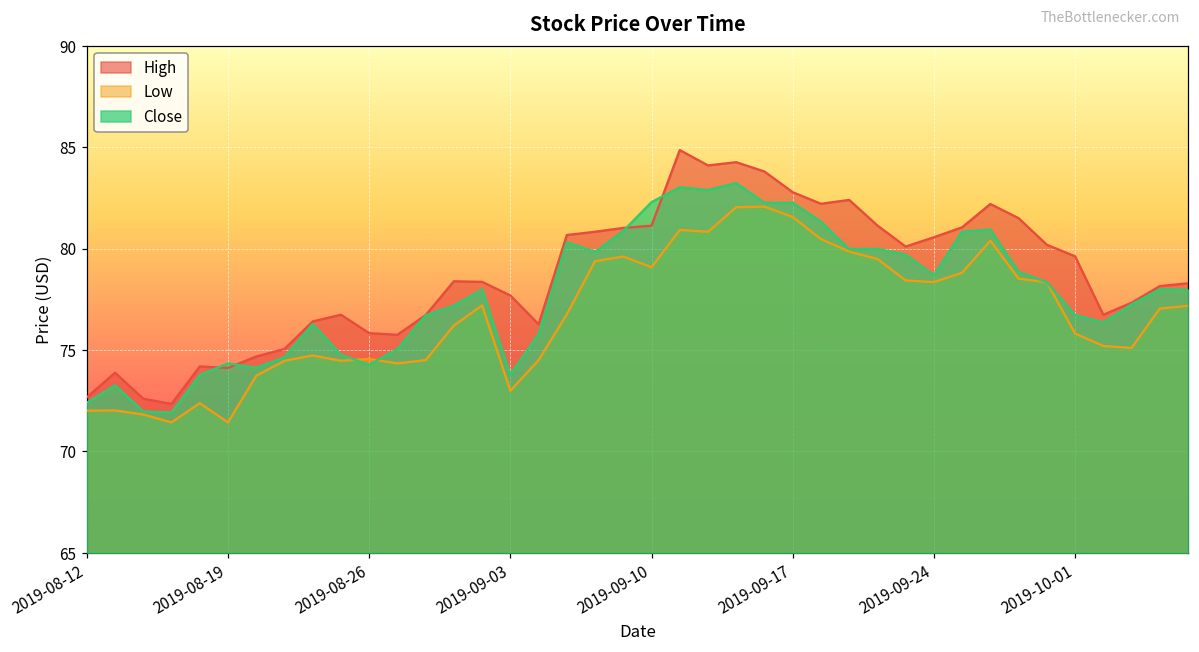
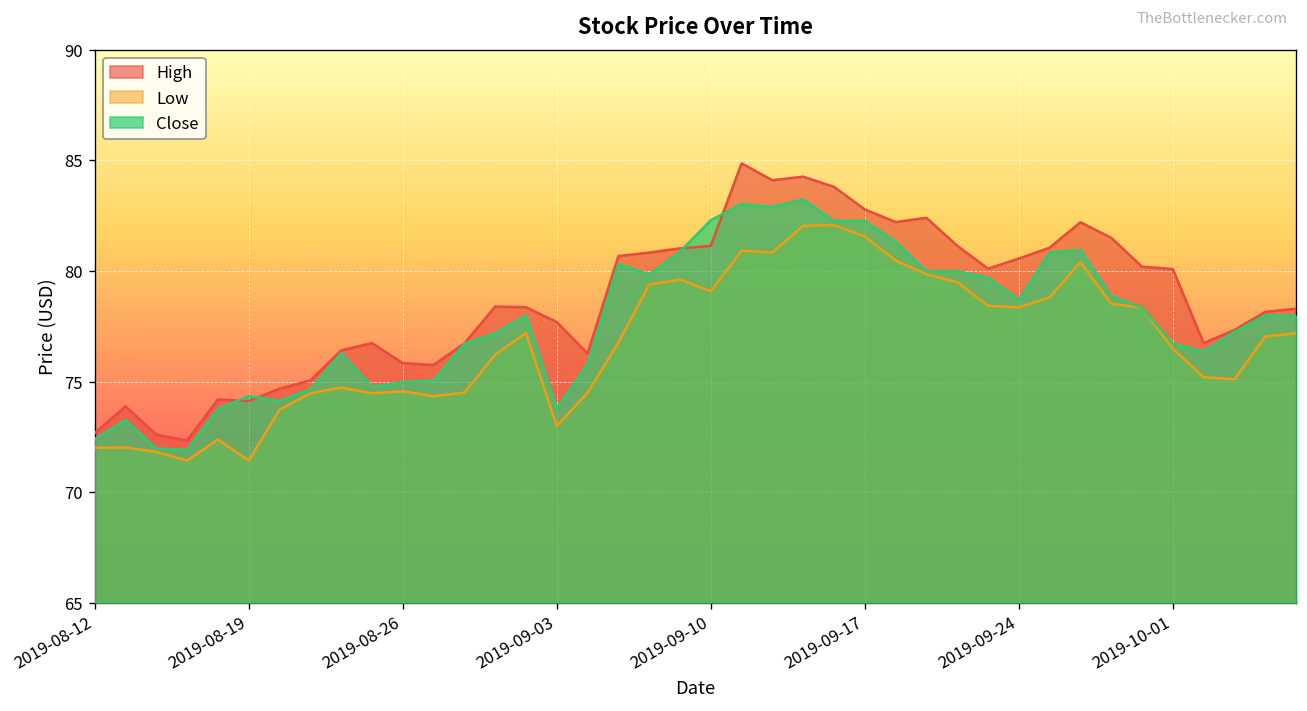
Close, 2019-08-26: 74.3 -> 75.0
High, 2019-10-01: 79.6 -> 80.1
Low, 2019-10-01: 75.8 -> 76.5
